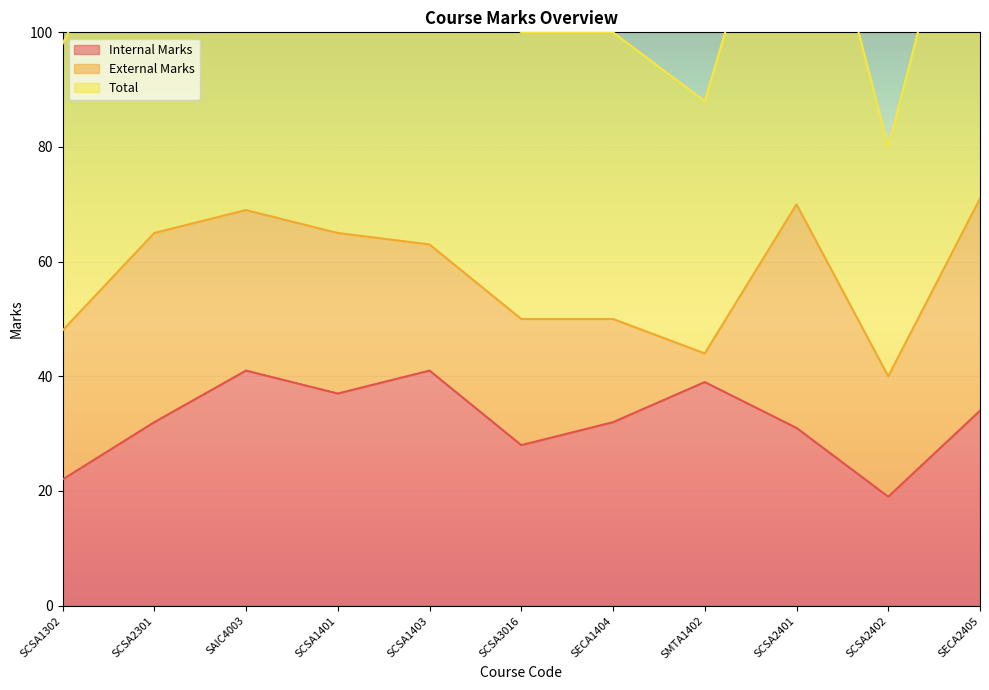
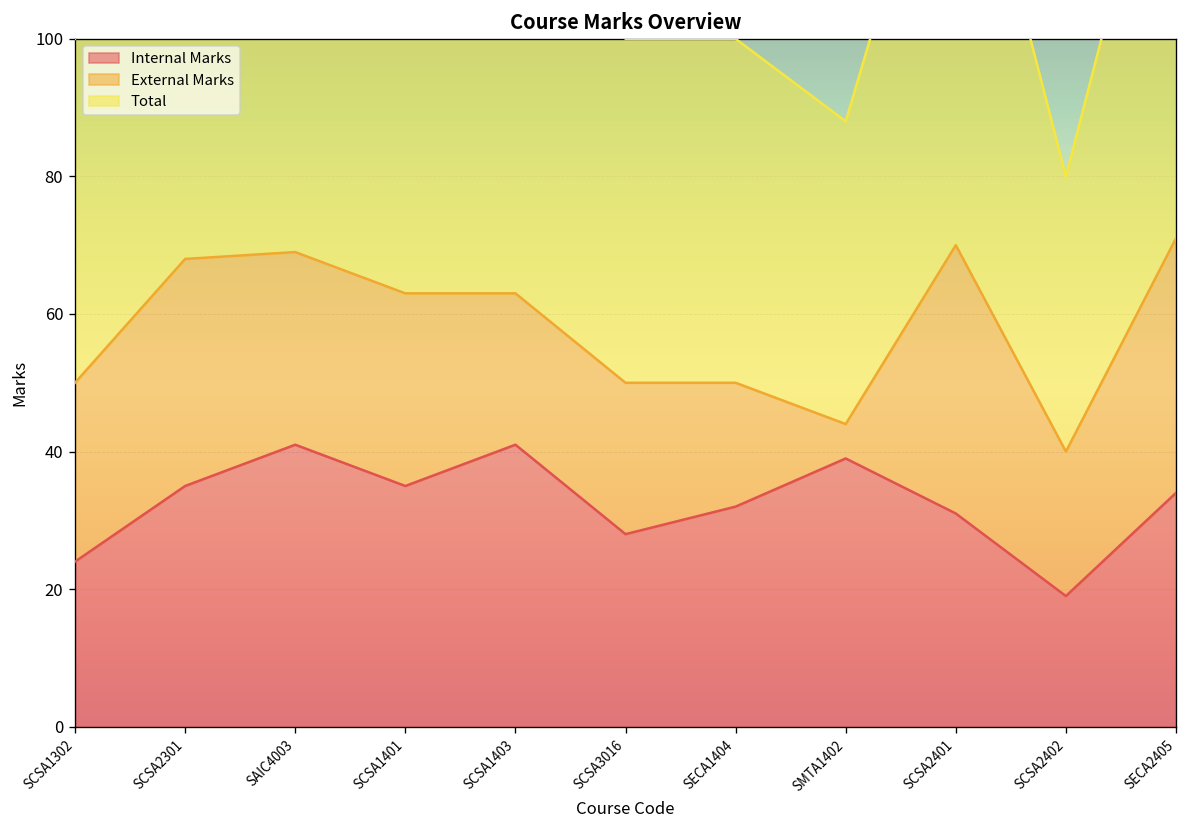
Internal Marks, SCSA1302: 22 -> 24
Internal Marks, SCSA2301: 32 -> 35
Internal Marks, SCSA1401: 37 -> 35
